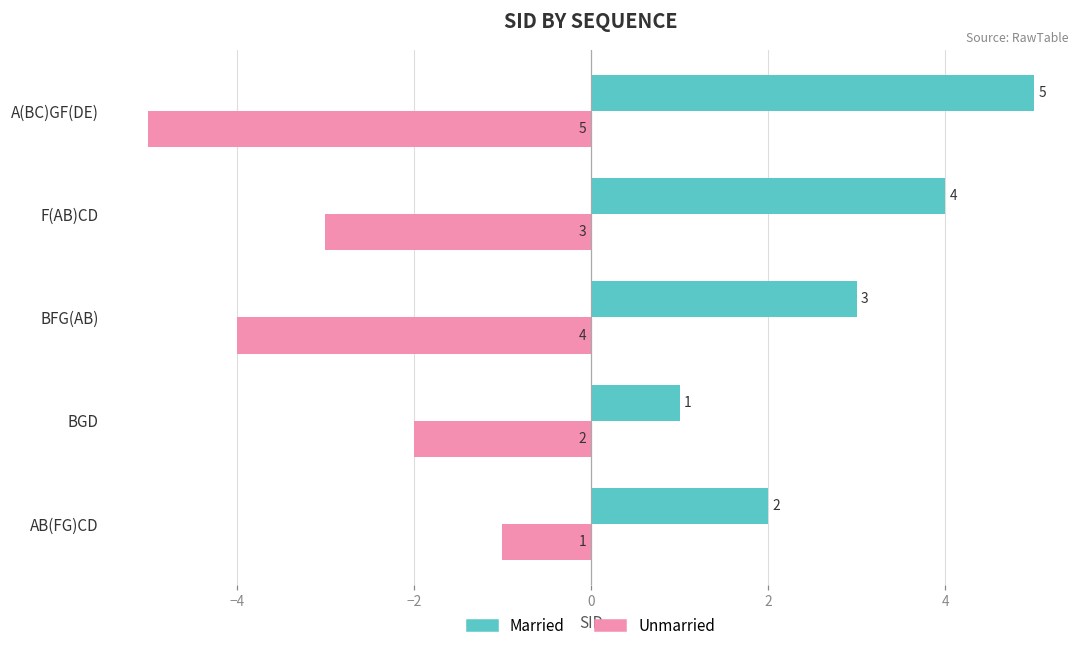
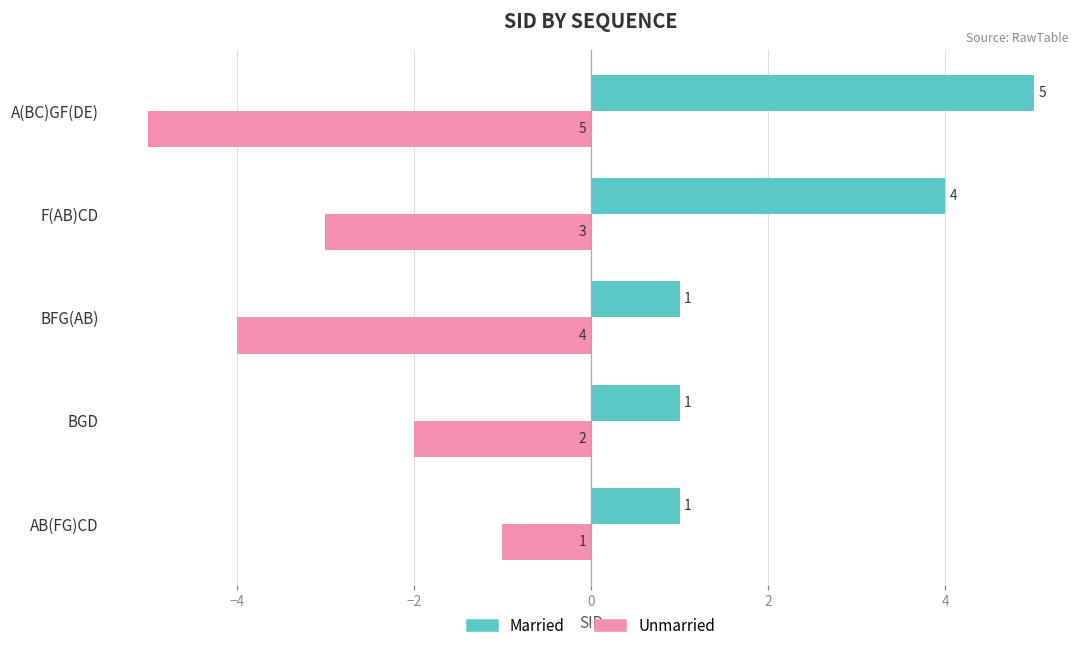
Married, BFG(AB): 3 -> 1
Married, AB(FG)CD: 2 -> 1
